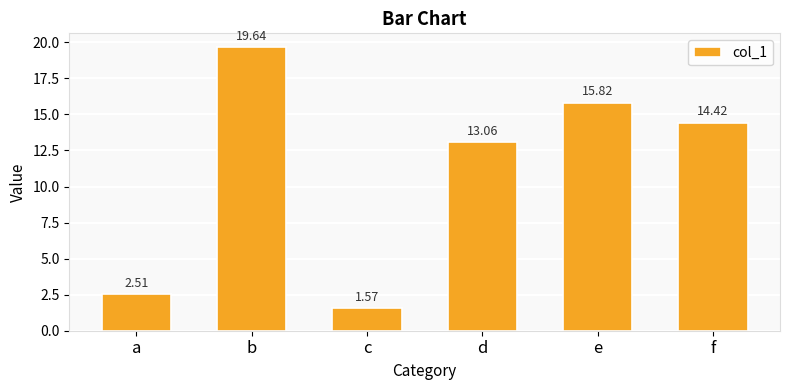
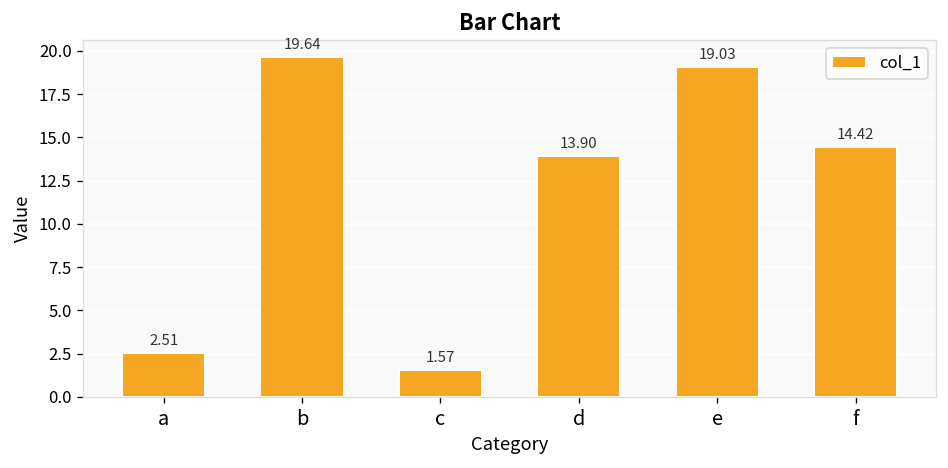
d: 13.06 -> 13.90
e: 15.82 -> 19.03
